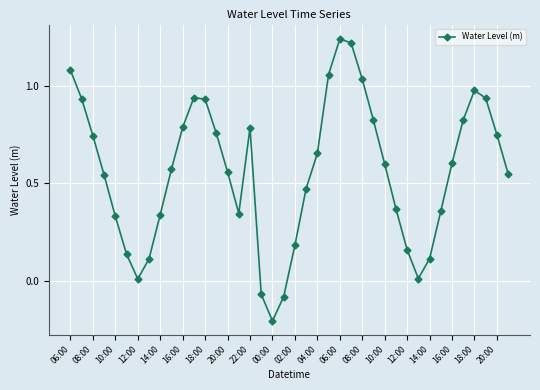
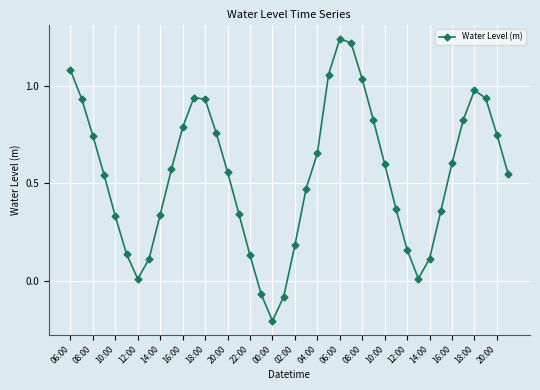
22:00: 0.79 -> 0.13
